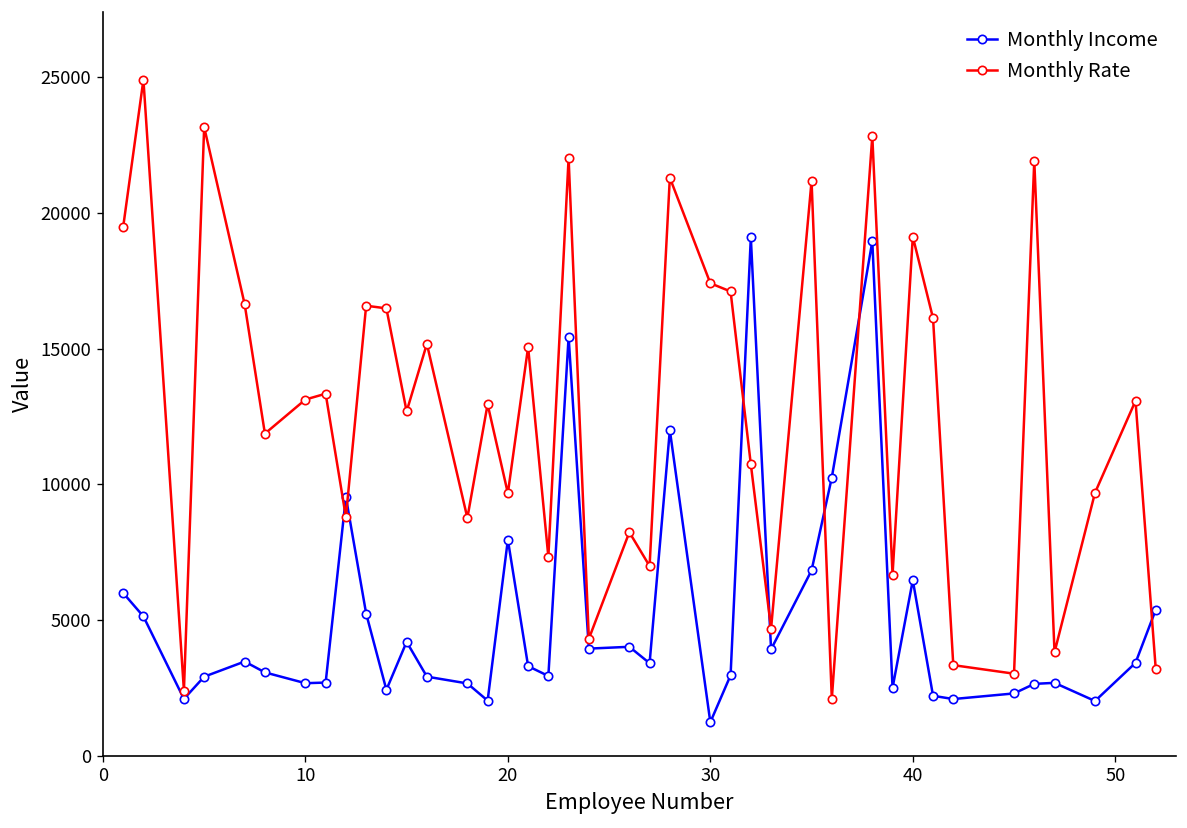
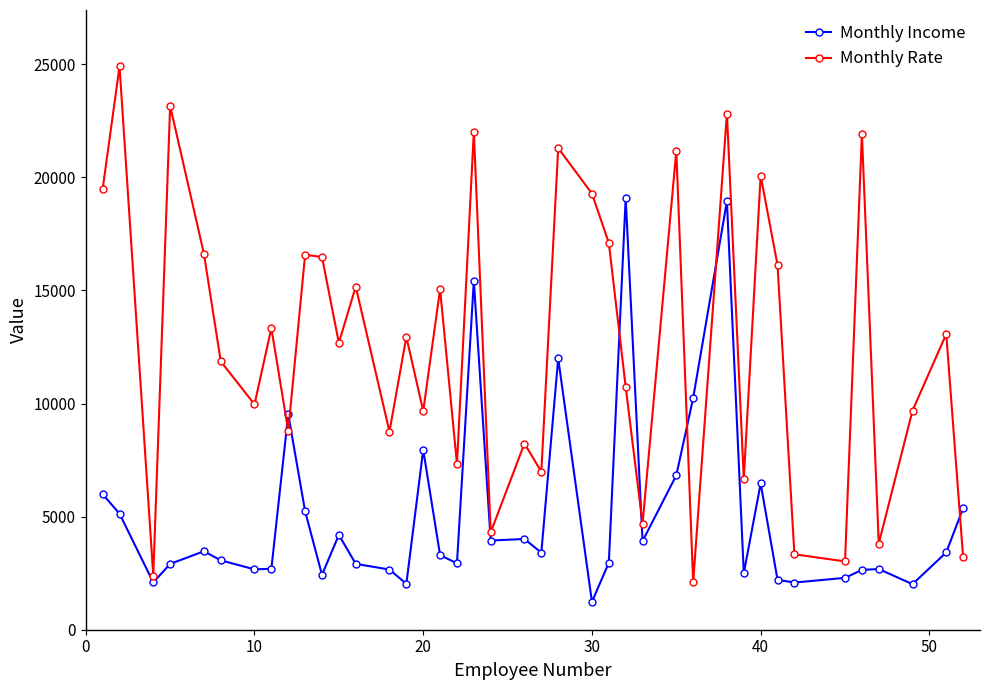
Monthly Rate, 10: 13100 -> 10000
Monthly Rate, 30: 17400 -> 19300
Monthly Rate, 40: 19100 -> 20100
